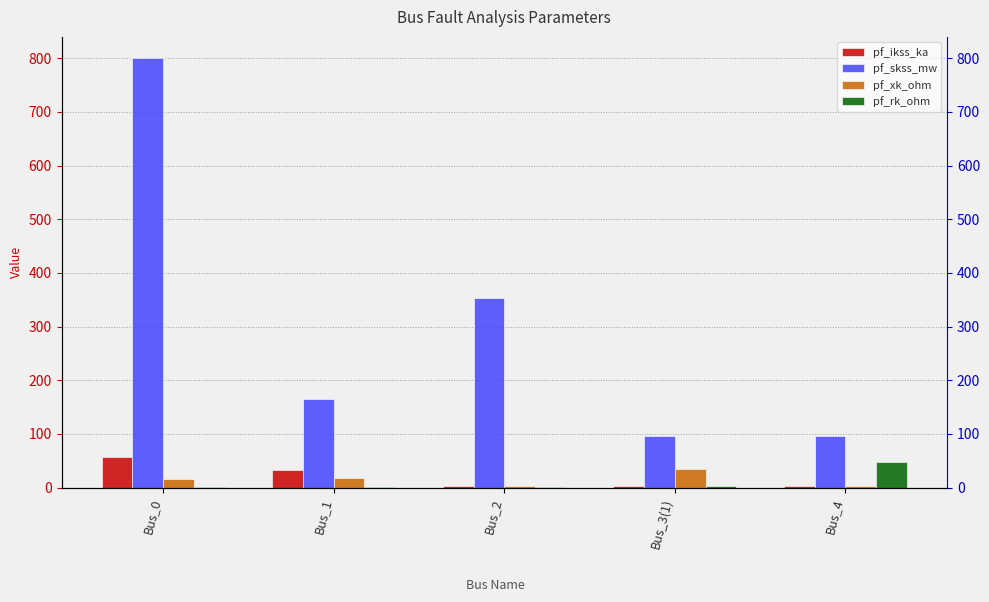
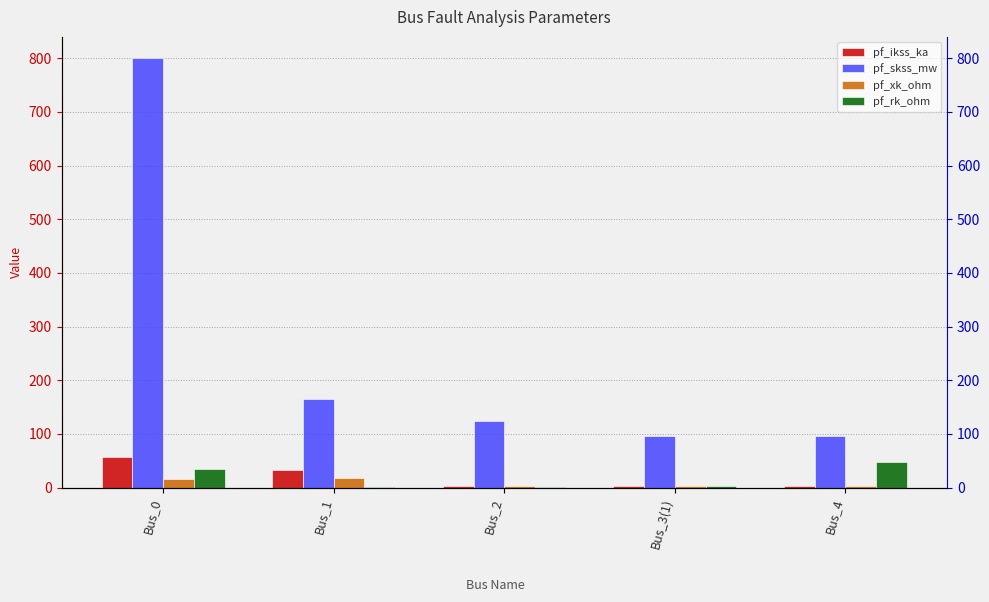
pf_rk_ohm, Bus_0: 0 -> 40
pf_skss_mw, Bus_2: 350 -> 120
pf_xk_ohm, Bus_3(1): 30 -> 0
